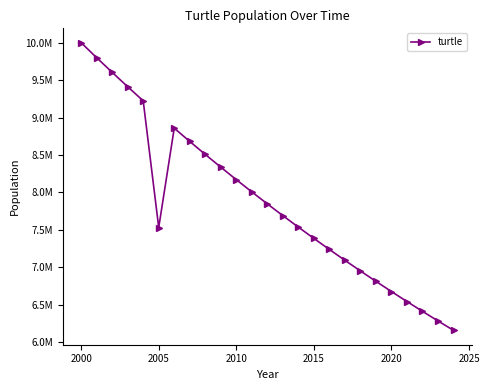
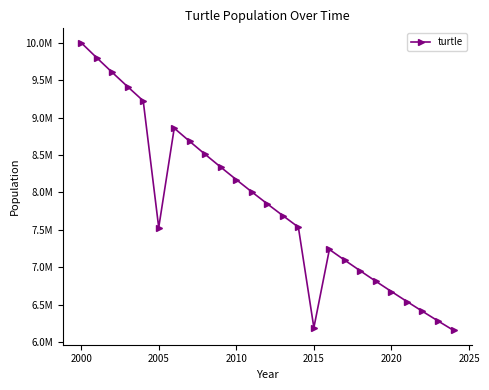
2015: 7400000 -> 6200000
